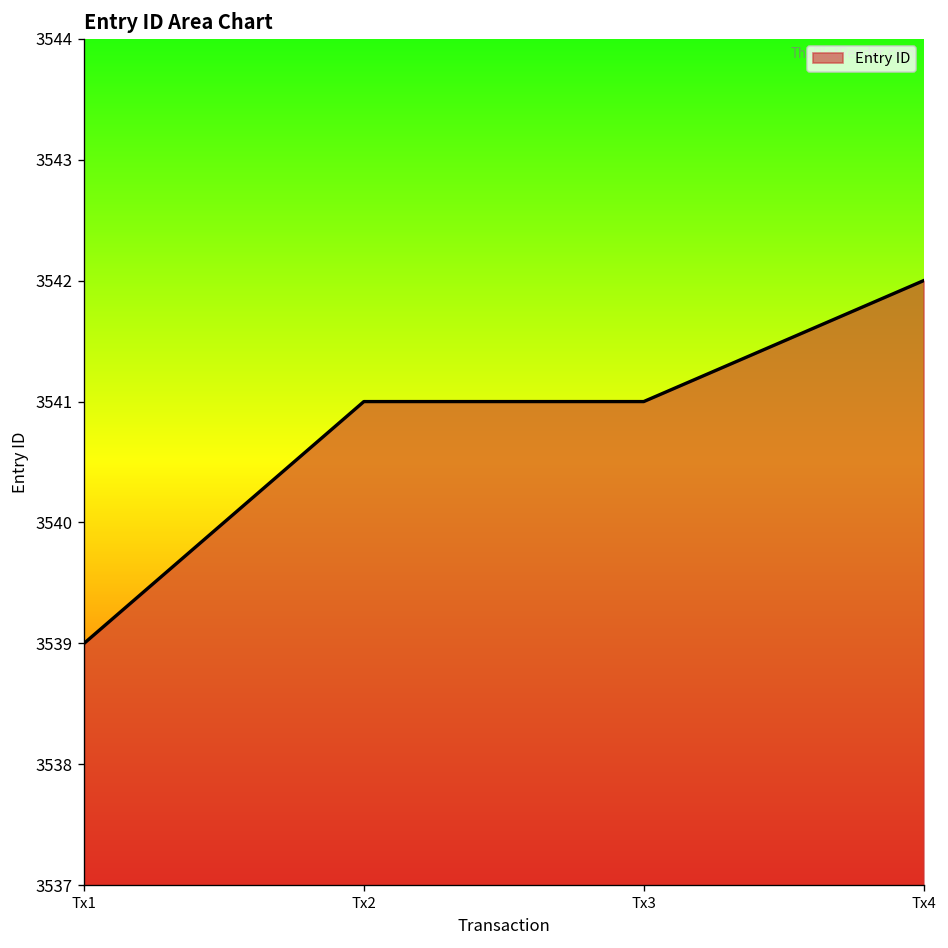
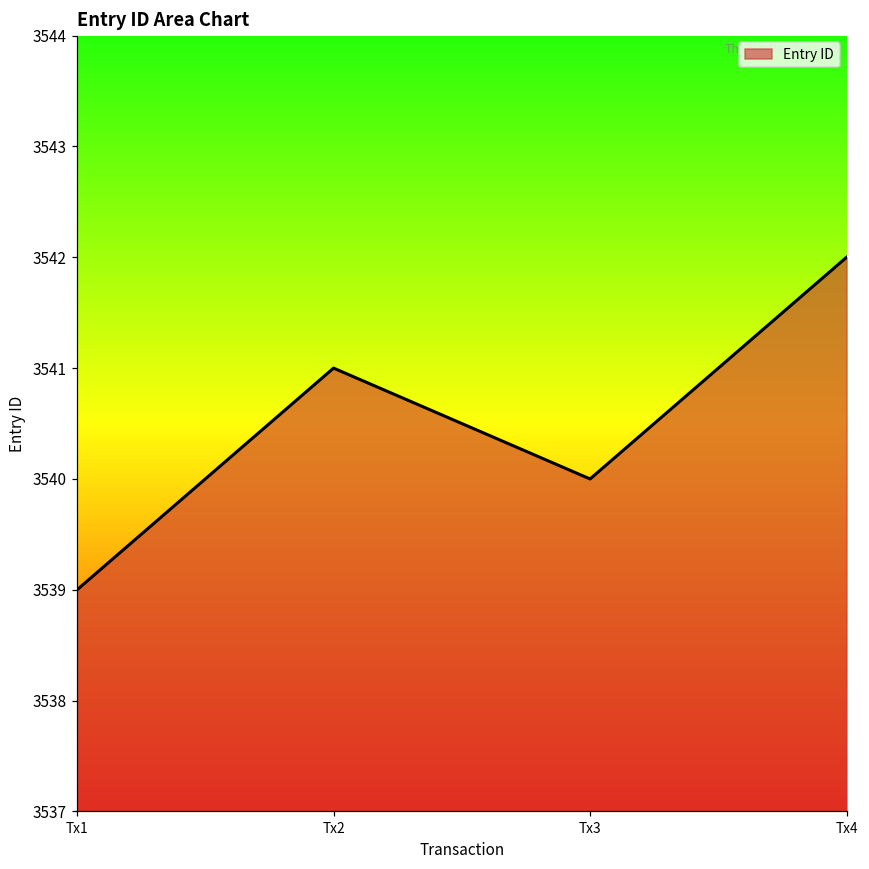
Tx3: 3541 -> 3540
